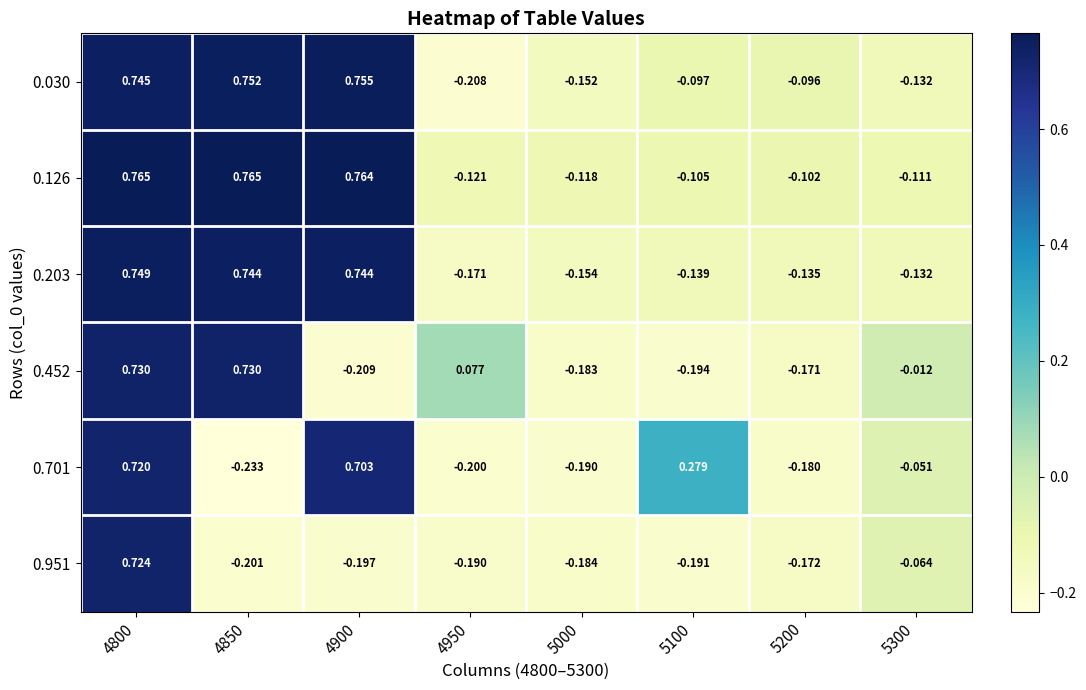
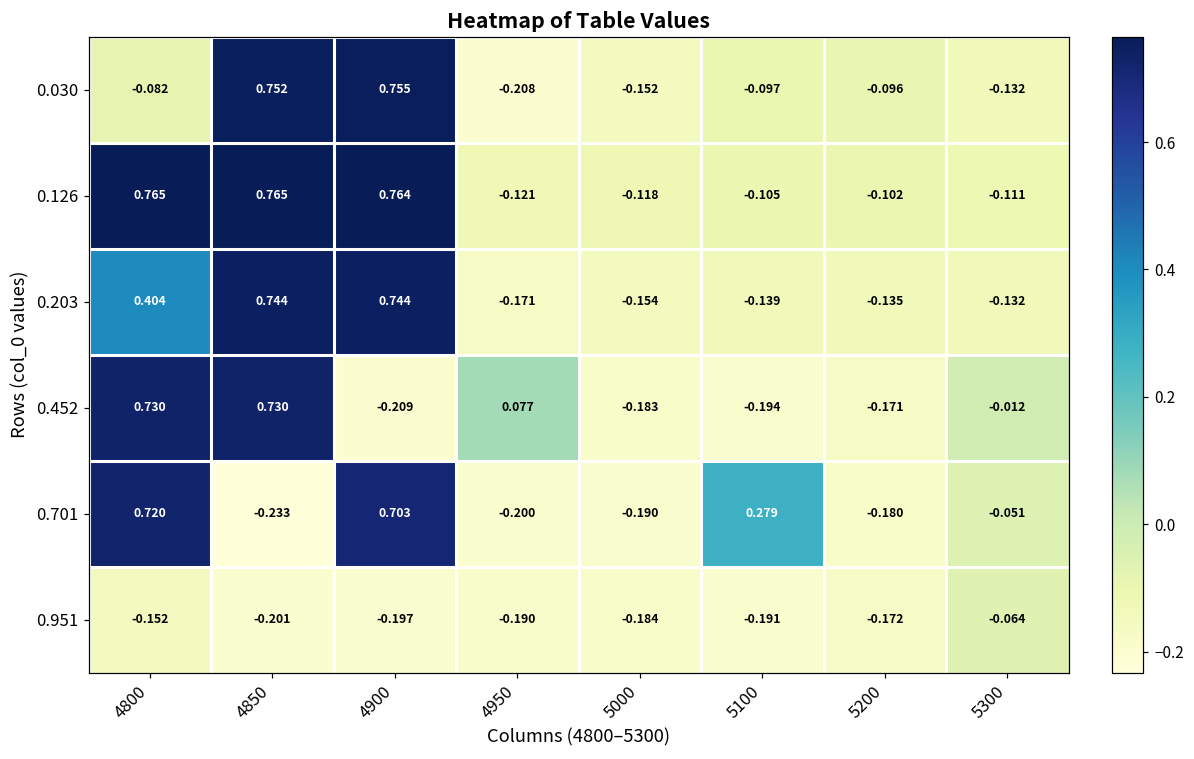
0.030, 4800: 0.745 -> -0.082
0.203, 4800: 0.749 -> 0.404
0.951, 4800: 0.724 -> -0.152
